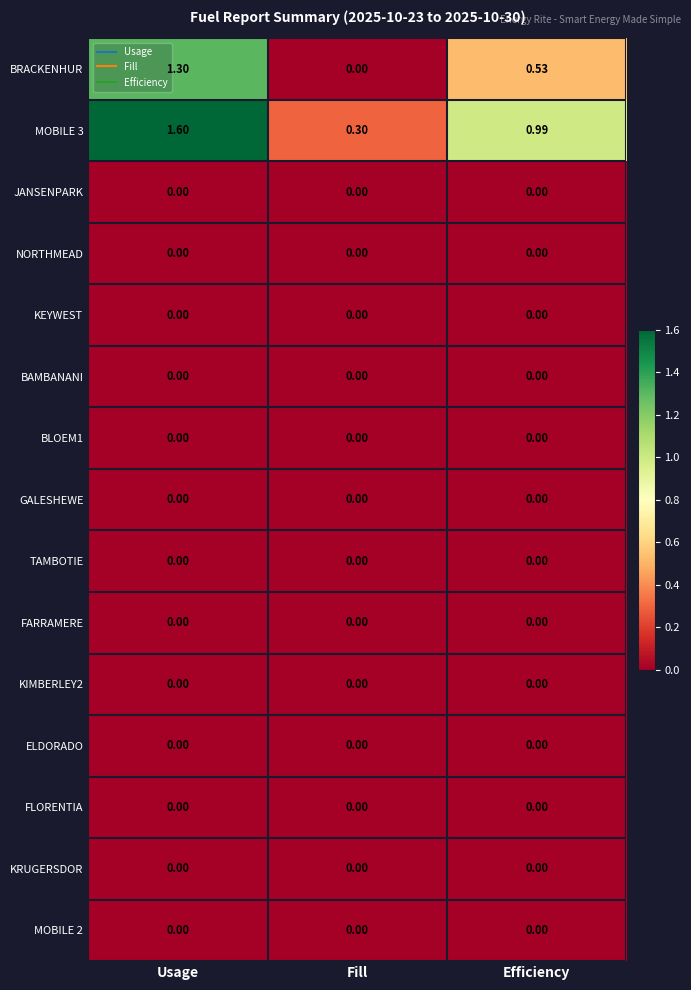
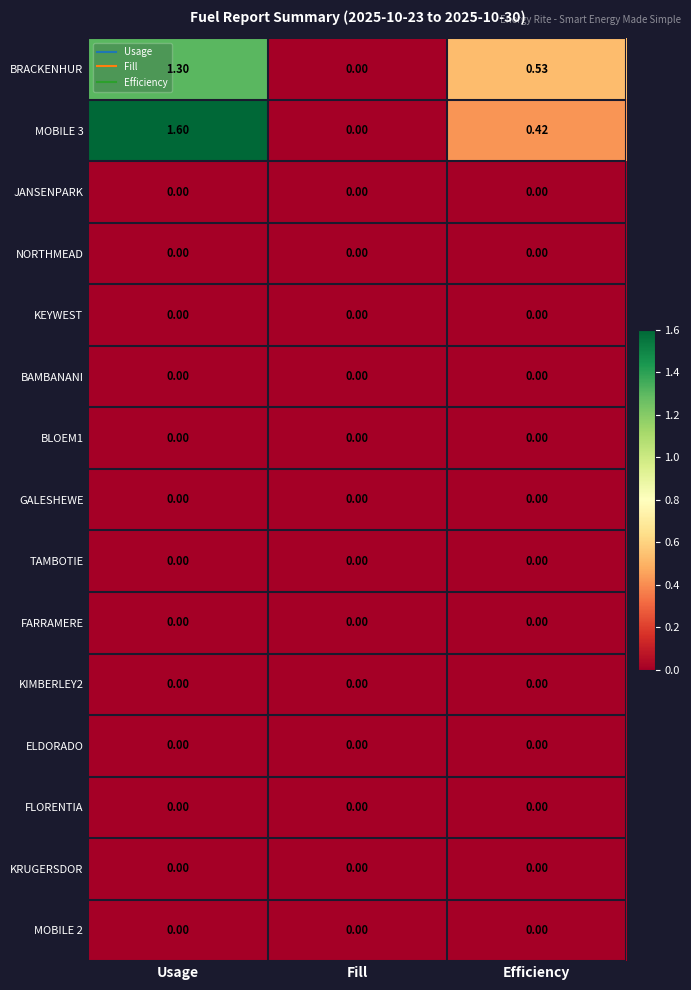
MOBILE 3, Fill: 0.30 -> 0.00
MOBILE 3, Efficiency: 0.99 -> 0.42
